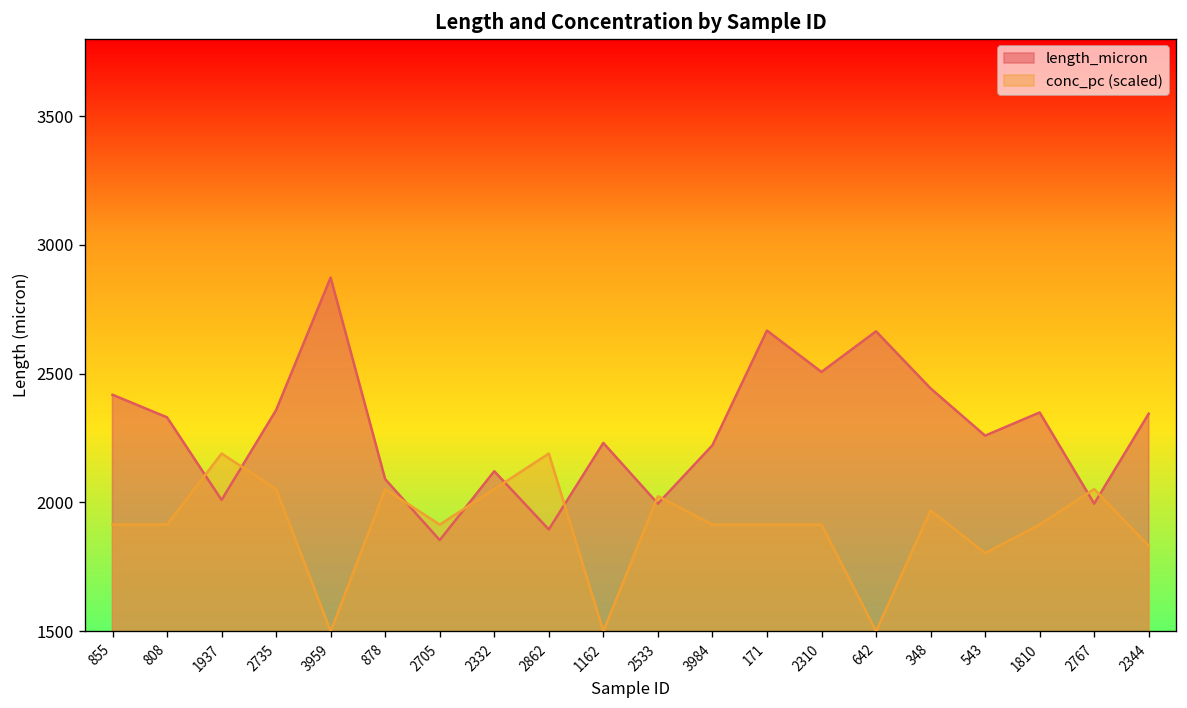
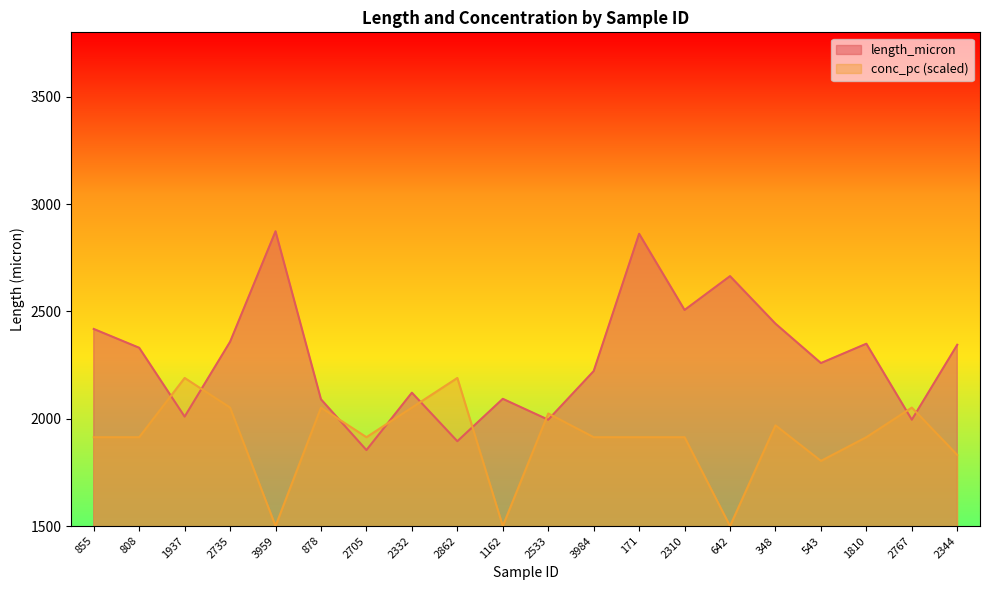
length_micron, 1162: 2230 -> 2090
length_micron, 171: 2670 -> 2860
